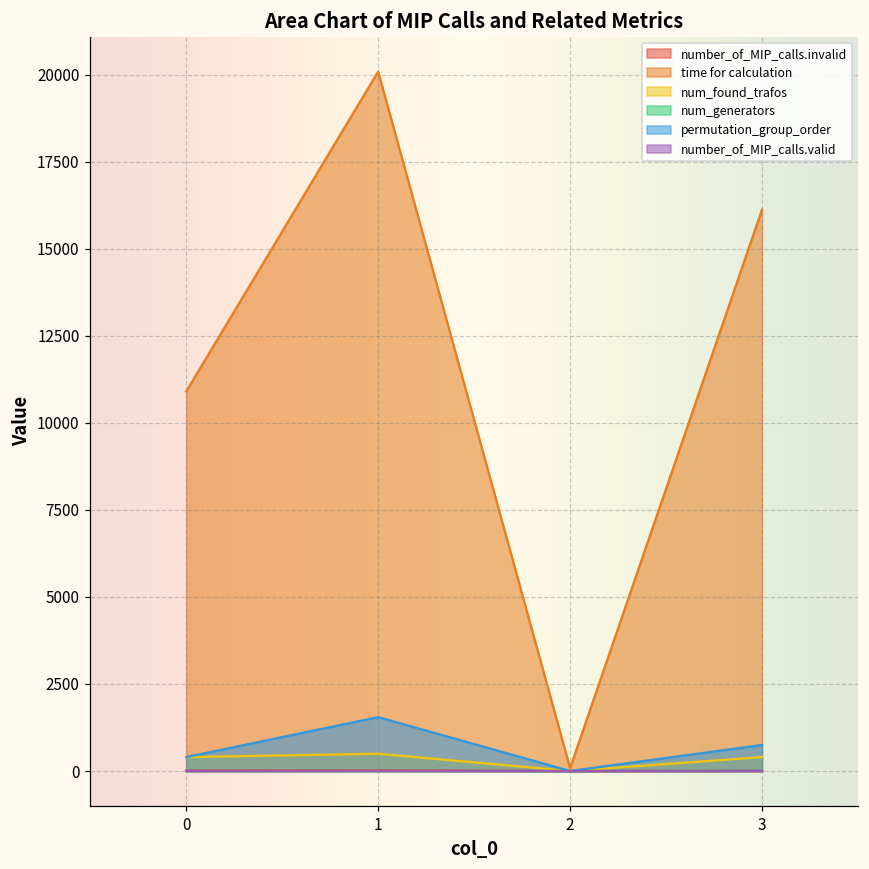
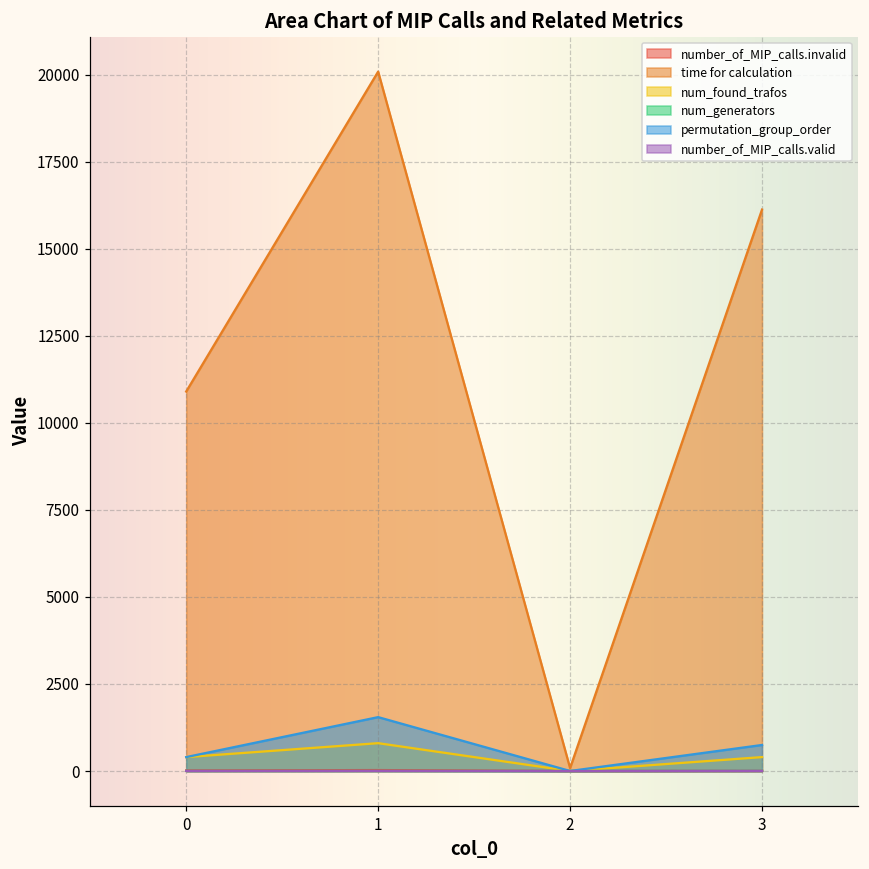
num_found_trafos, 1: 500 -> 800
